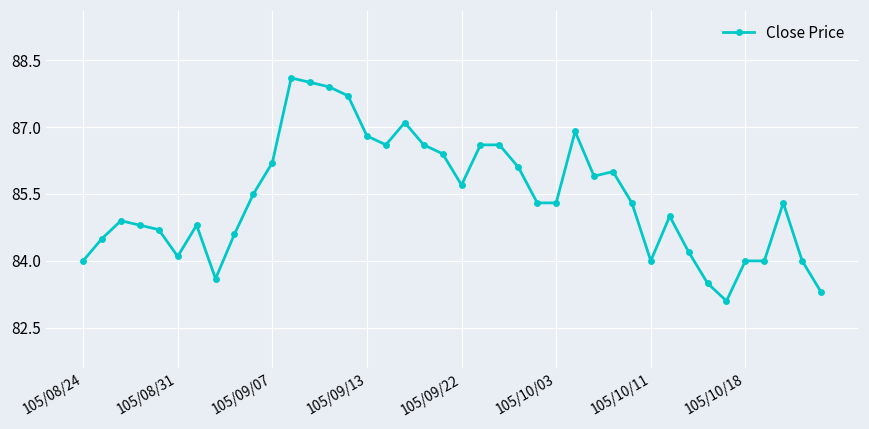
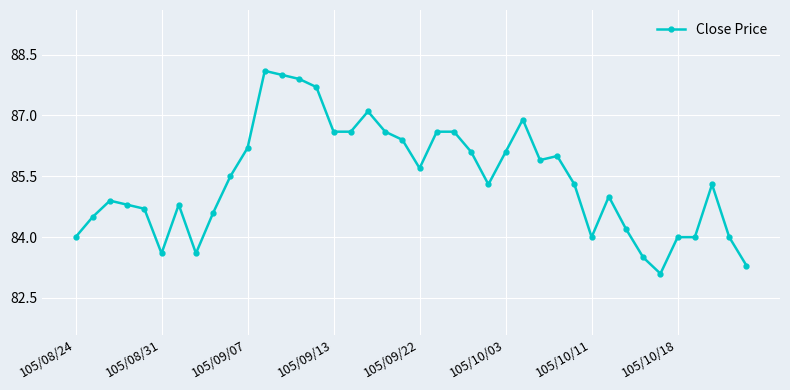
105/08/31: 84.1 -> 83.6
105/09/13: 86.8 -> 86.6
105/10/03: 85.3 -> 86.1
